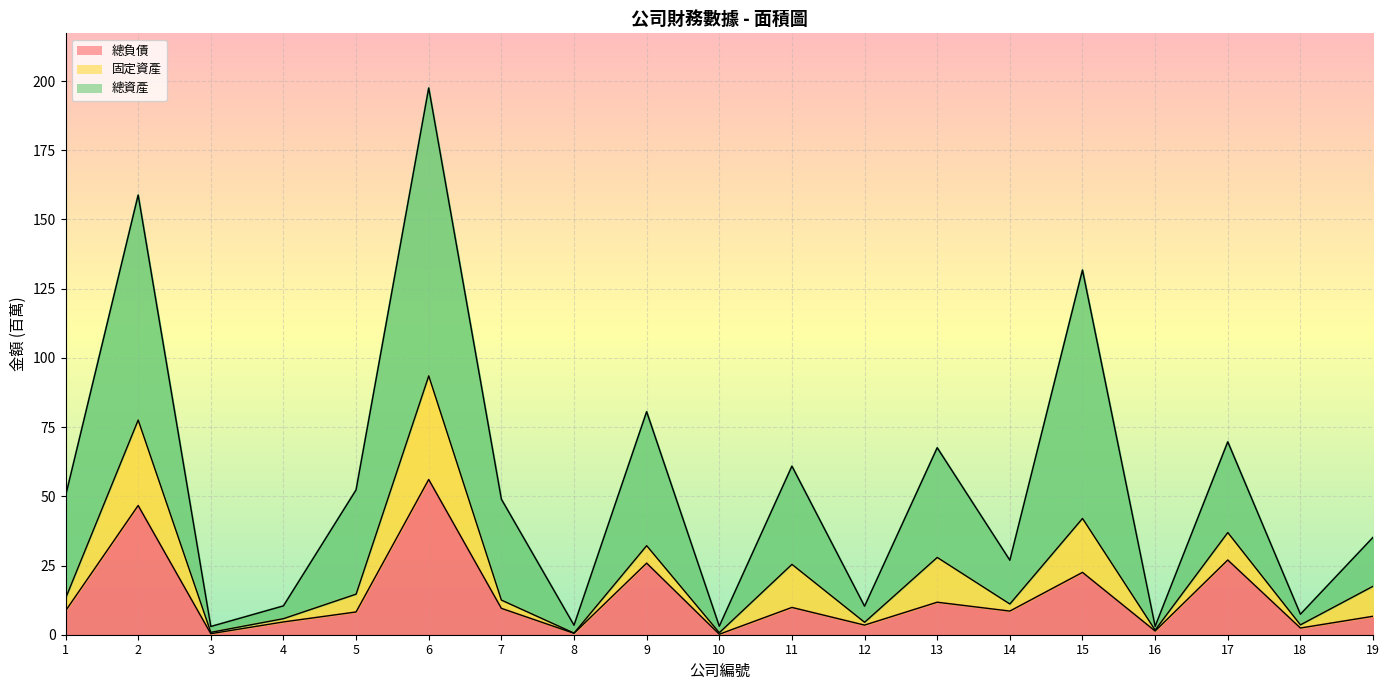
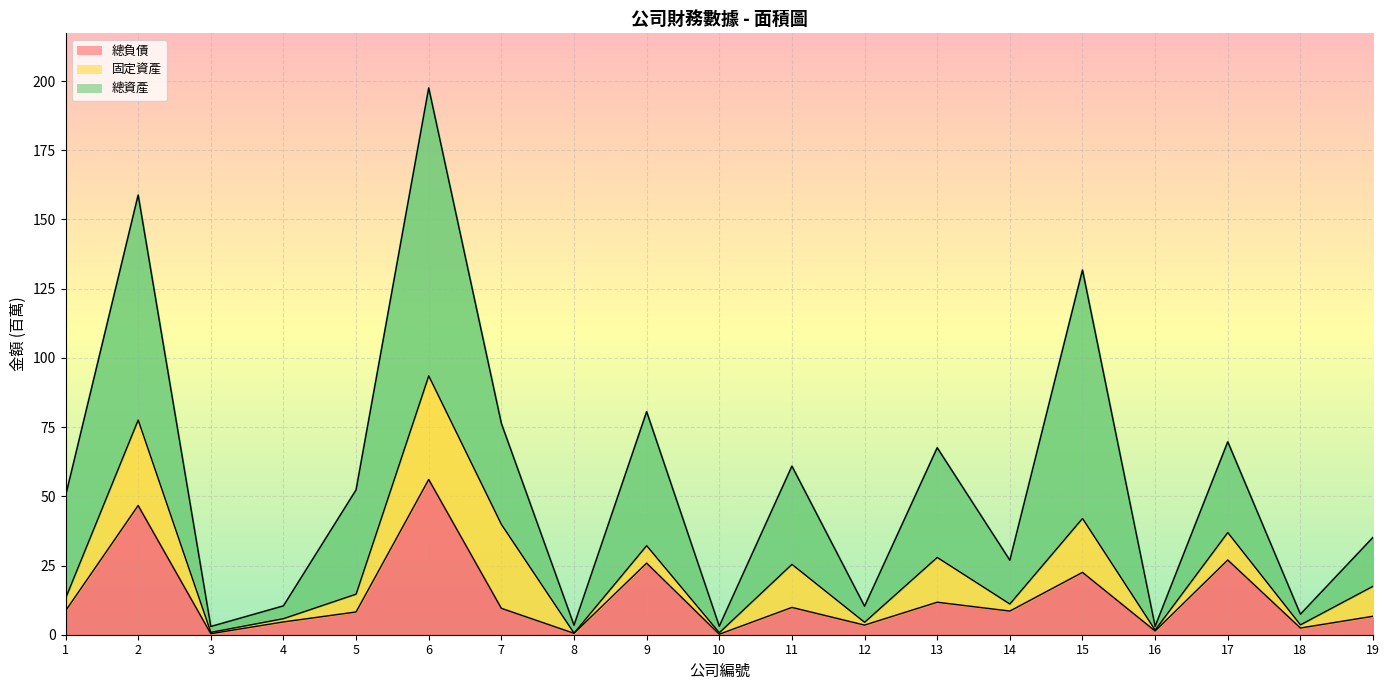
固定資產, 7: 3 -> 30
